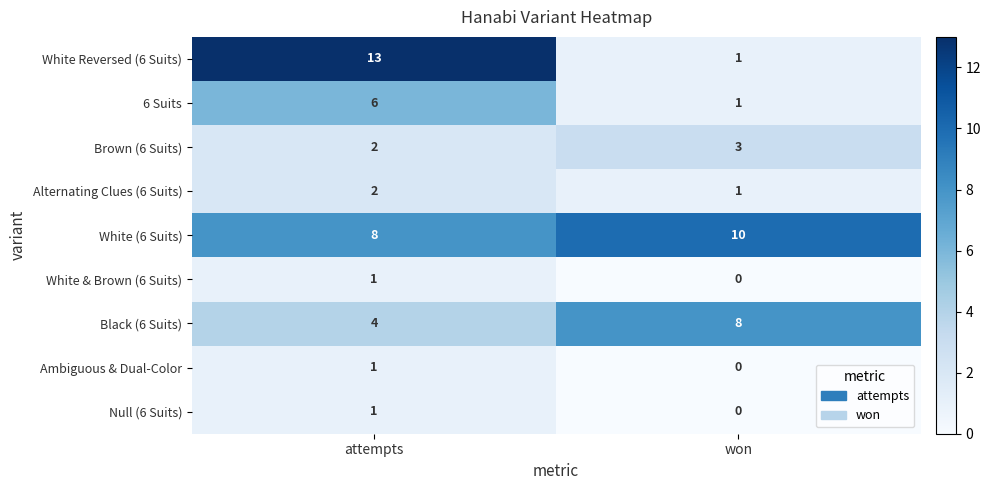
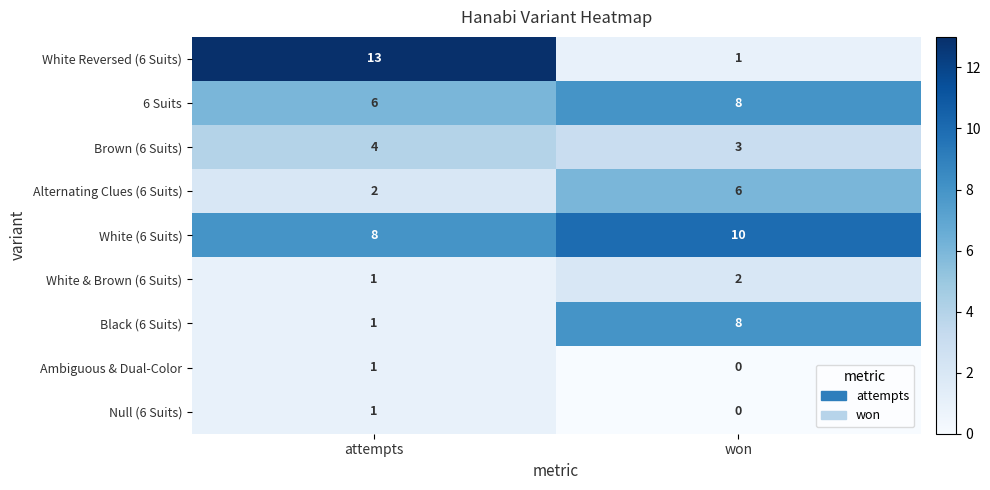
6 Suits, won: 1 -> 8
Brown (6 Suits), attempts: 2 -> 4
Alternating Clues (6 Suits), won: 1 -> 6
White & Brown (6 Suits), won: 0 -> 2
Black (6 Suits), attempts: 4 -> 1
